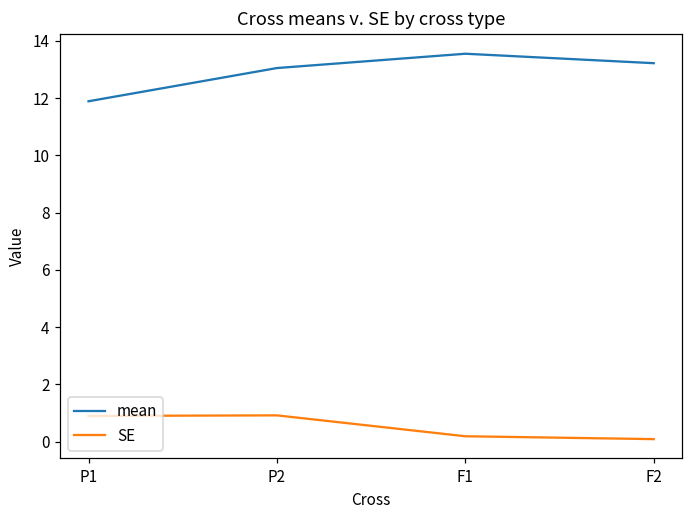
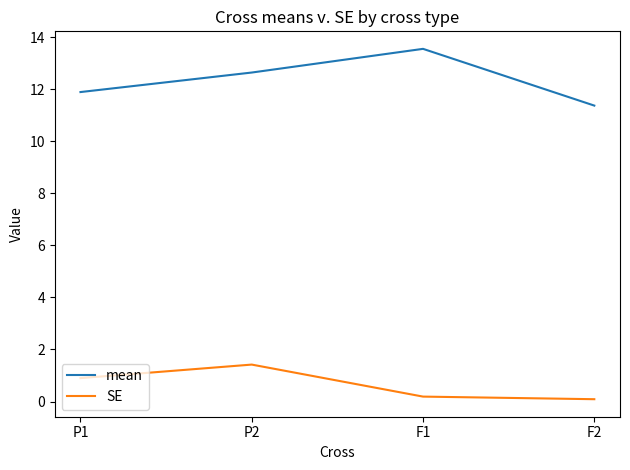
mean, P2: 13.1 -> 12.6
SE, P2: 0.9 -> 1.4
mean, F2: 13.2 -> 11.4
